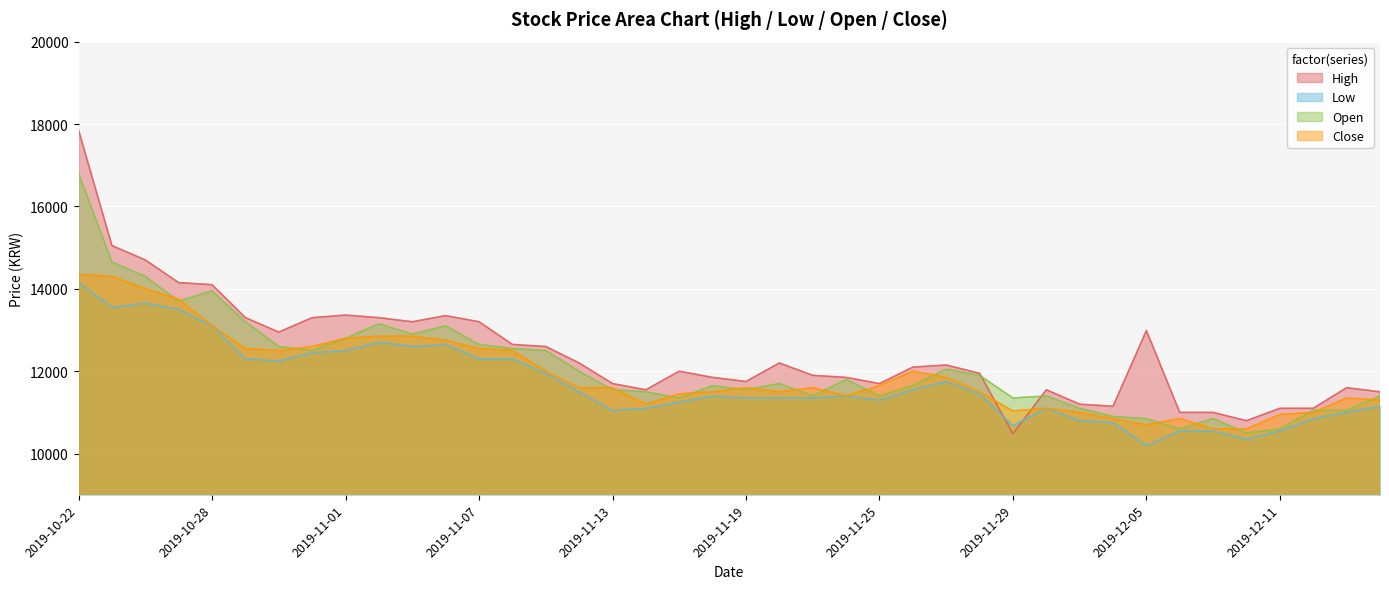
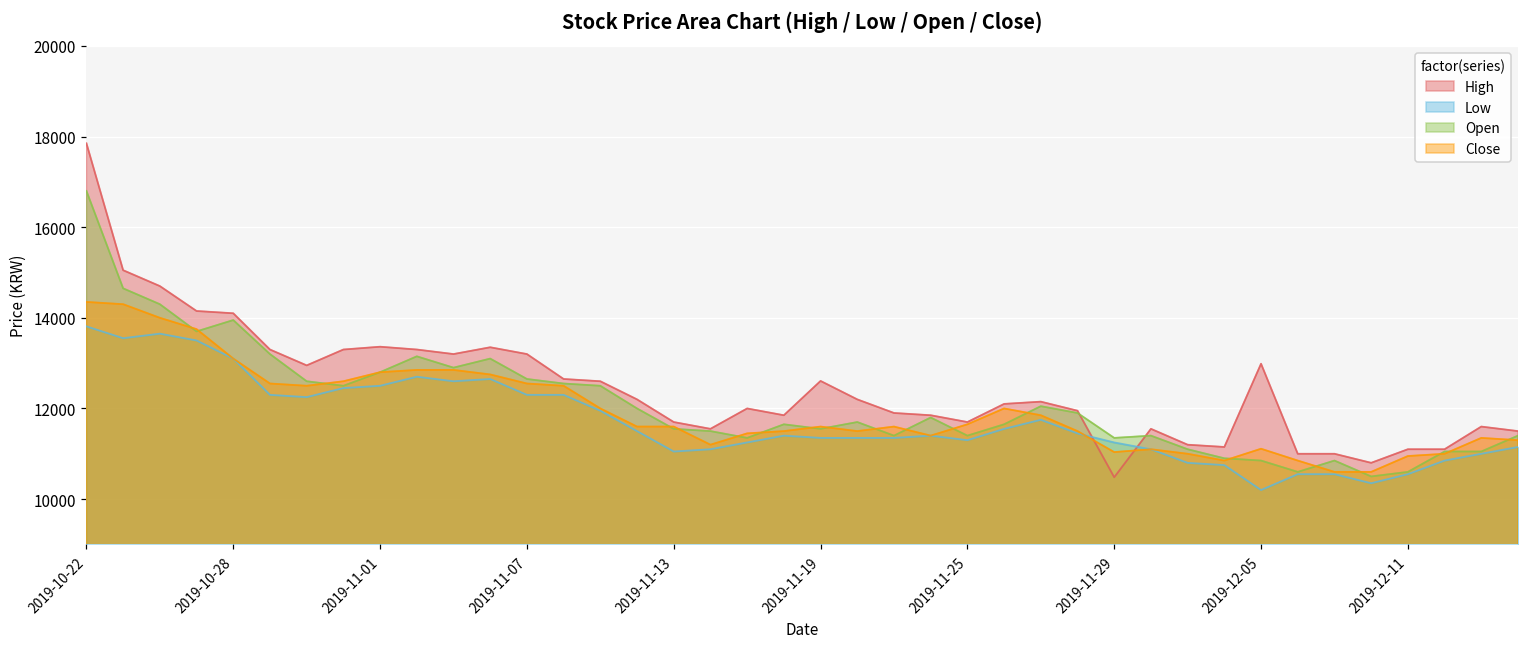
Low, 2019-10-22: 14200 -> 13800
High, 2019-11-19: 11800 -> 12600
Low, 2019-11-29: 10700 -> 11300
Close, 2019-12-05: 10700 -> 11100
